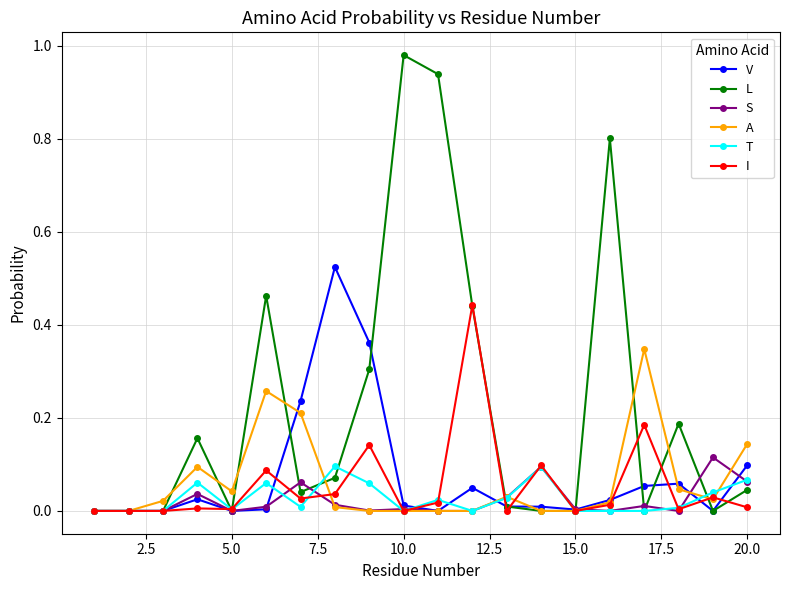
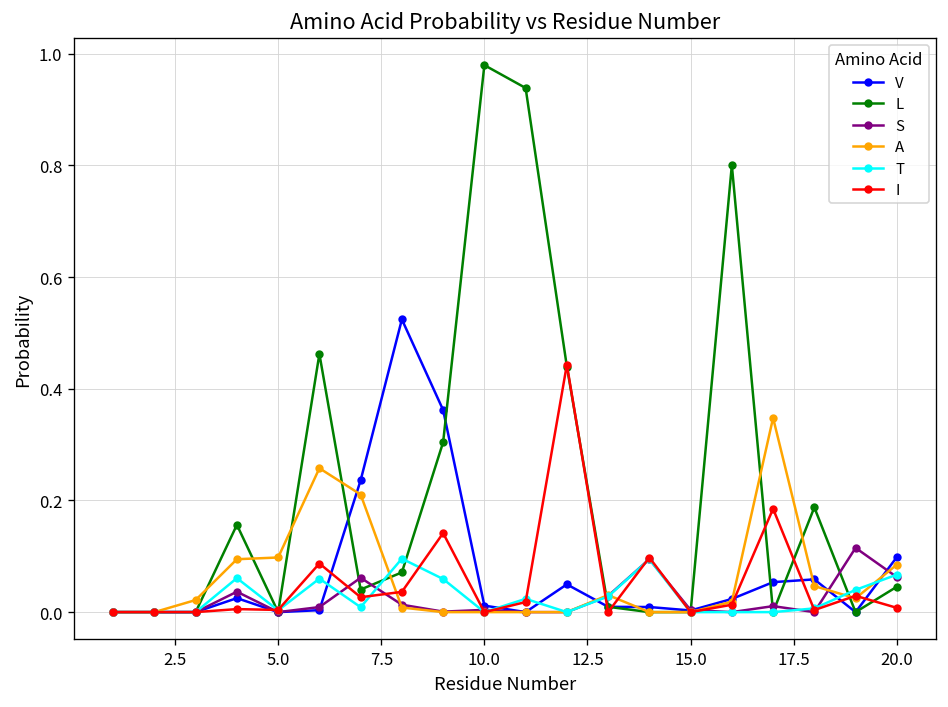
A, 5.0: 0.04 -> 0.10
A, 20.0: 0.14 -> 0.09
